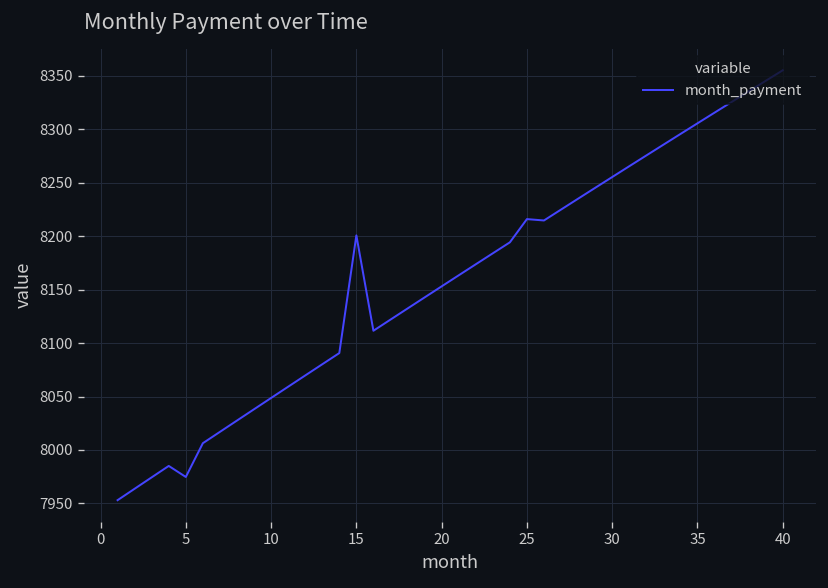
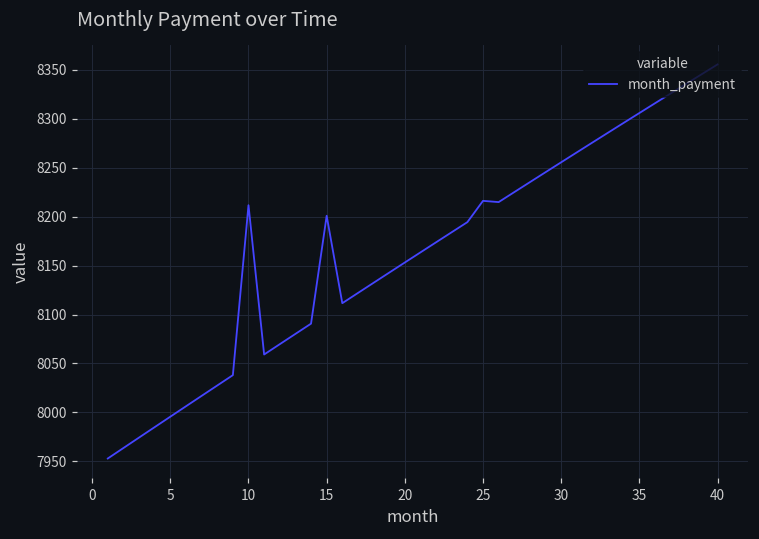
5: 7970 -> 8000
10: 8050 -> 8210
